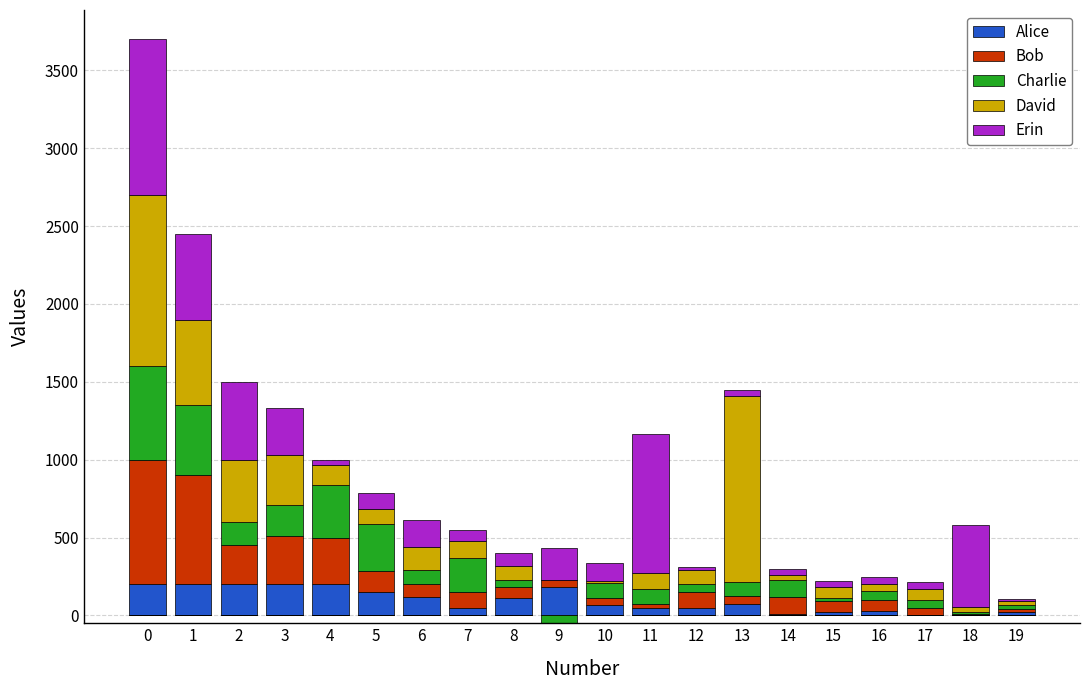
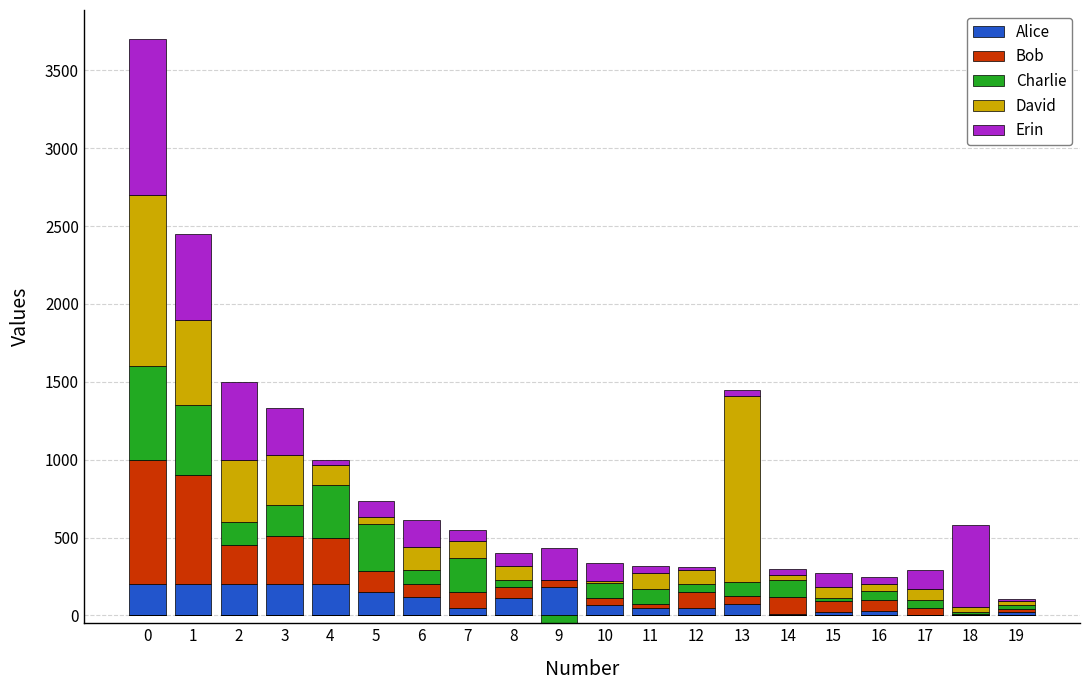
David, 5: 100 -> 50
Erin, 11: 900 -> 50
Erin, 15: 30 -> 90
Erin, 17: 50 -> 120
